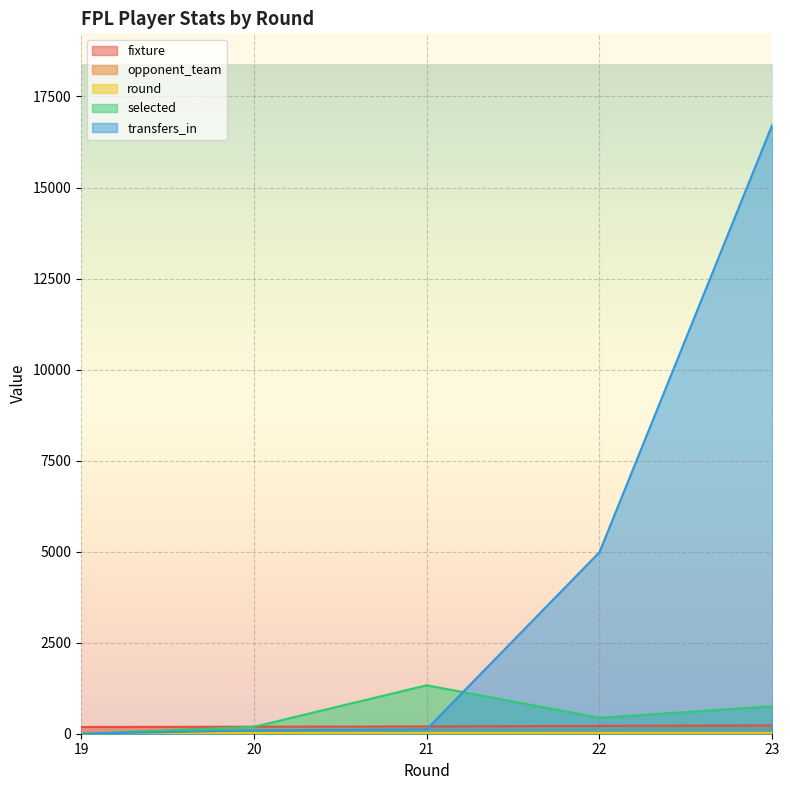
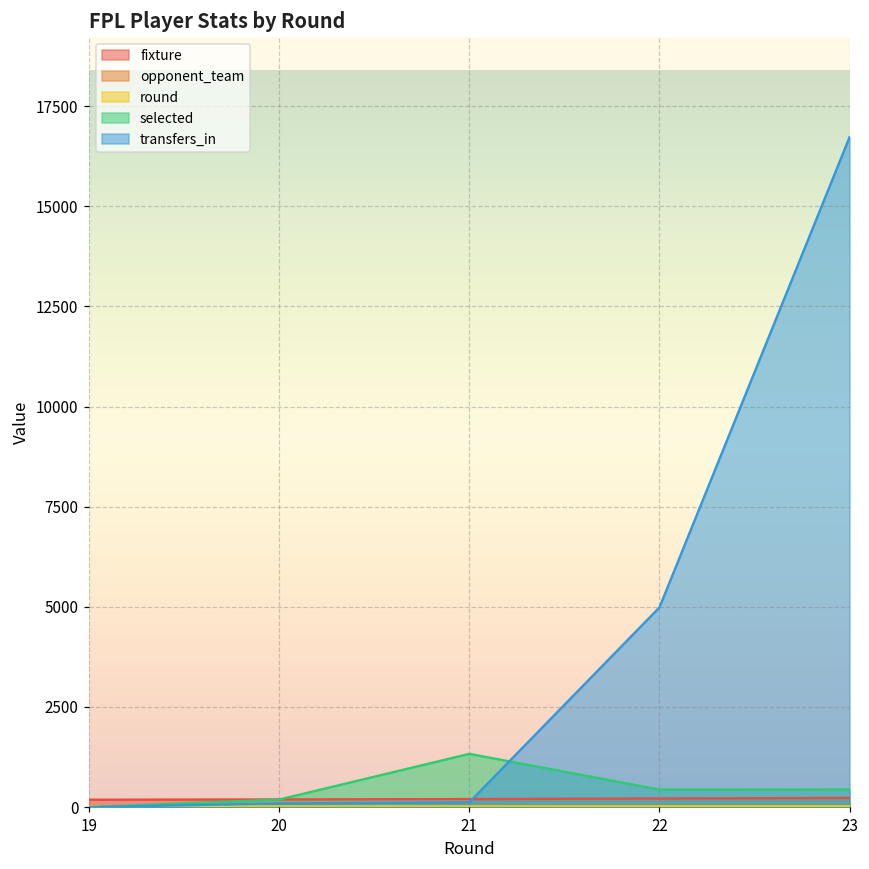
selected, 23: 800 -> 400
